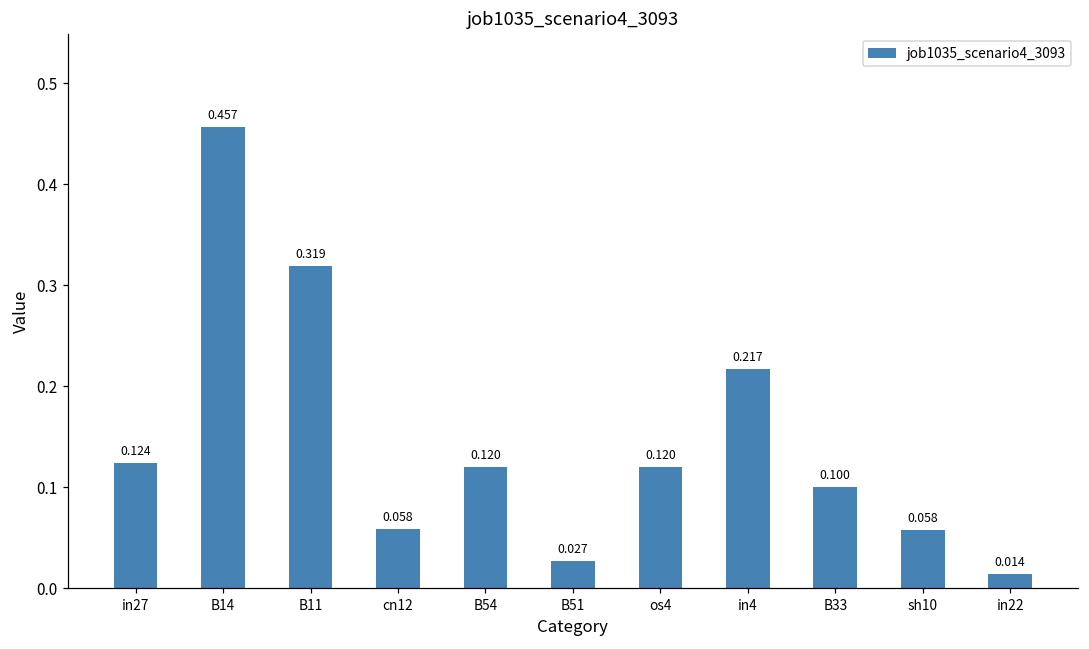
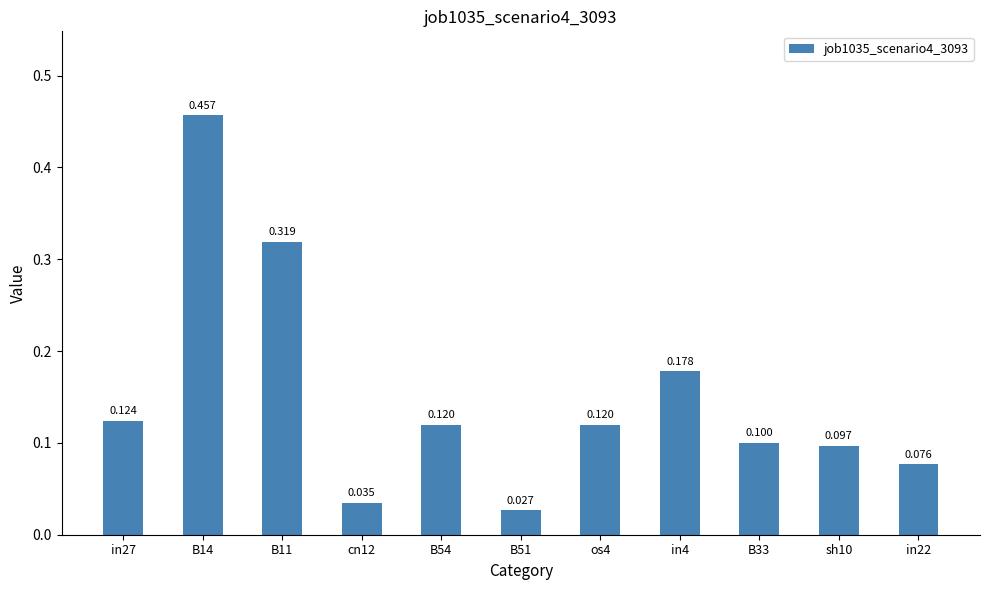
cn12: 0.058 -> 0.035
in4: 0.217 -> 0.178
sh10: 0.058 -> 0.097
in22: 0.014 -> 0.076
